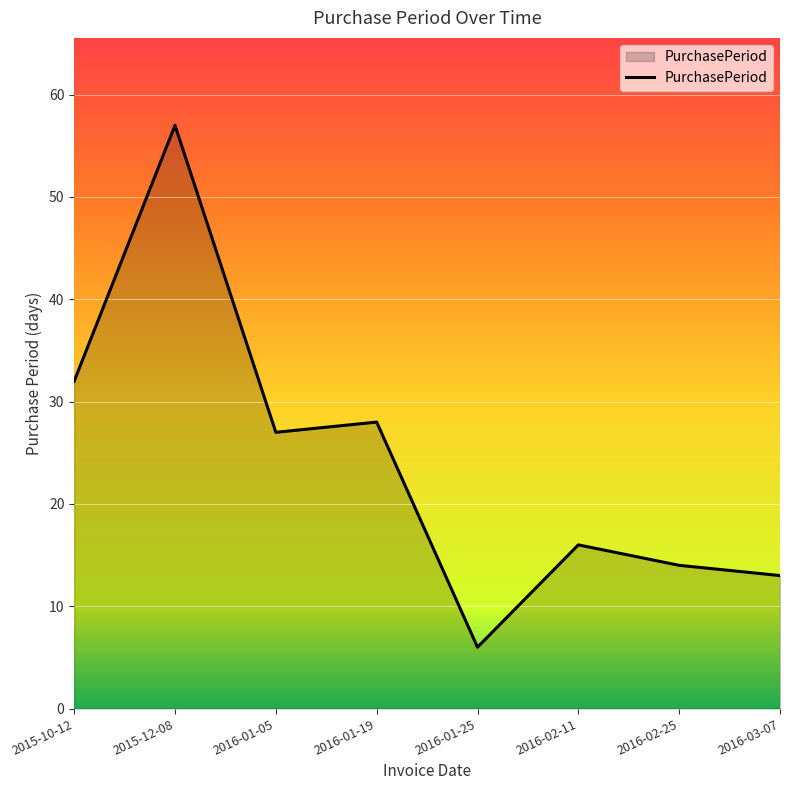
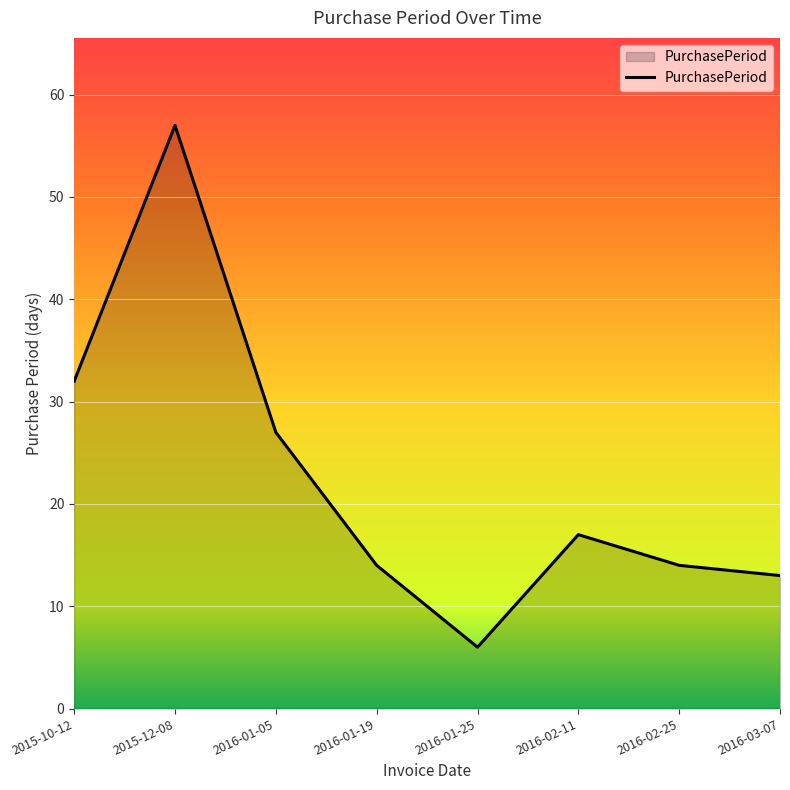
2016-01-19: 28 -> 14
2016-02-11: 16 -> 17
